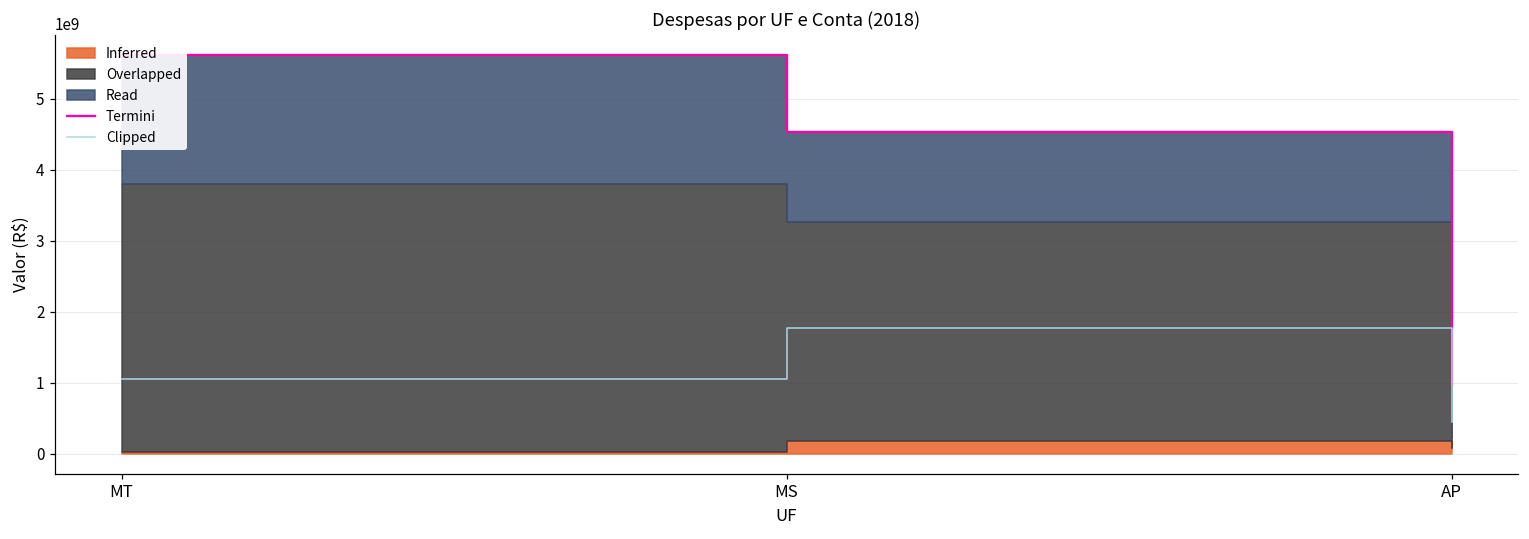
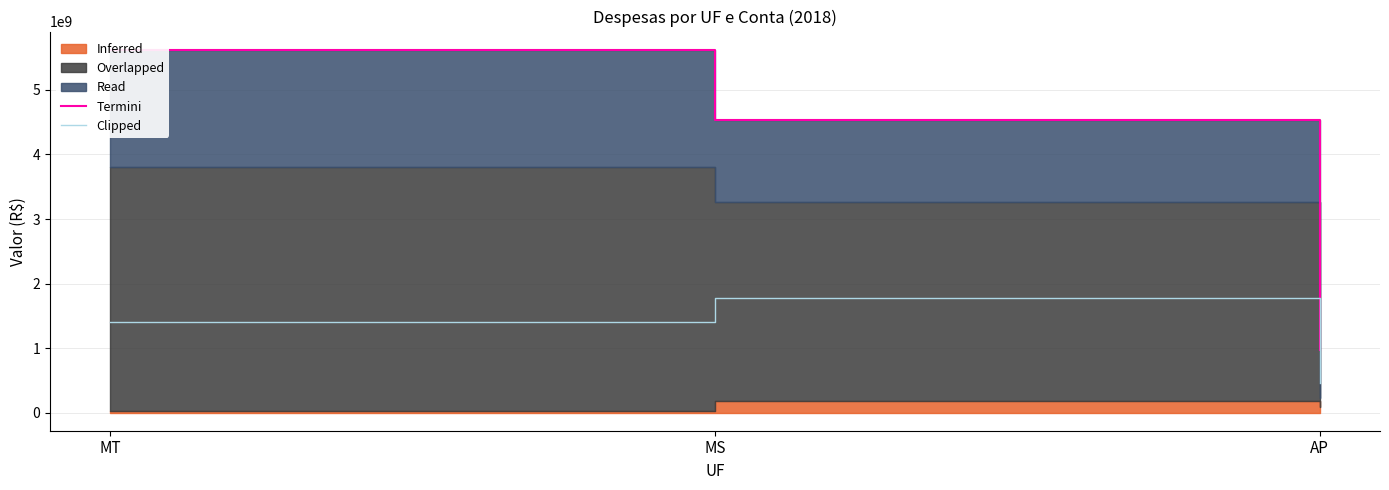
Clipped, MT: 1000000000 -> 1400000000
